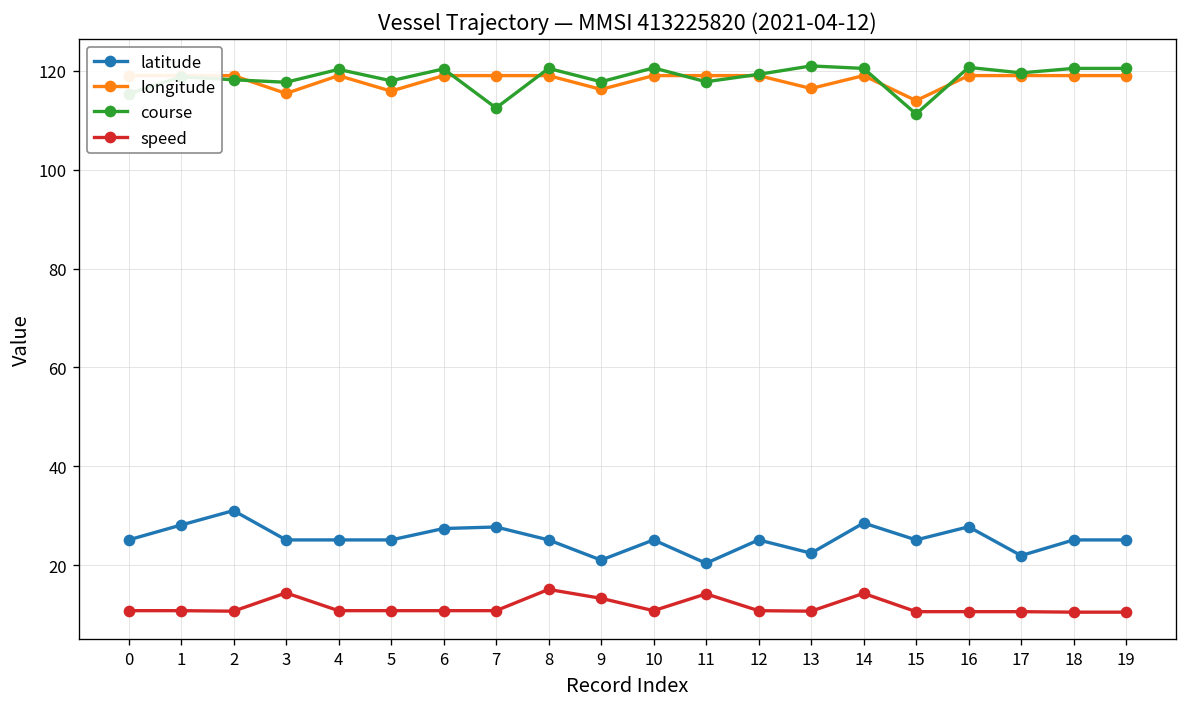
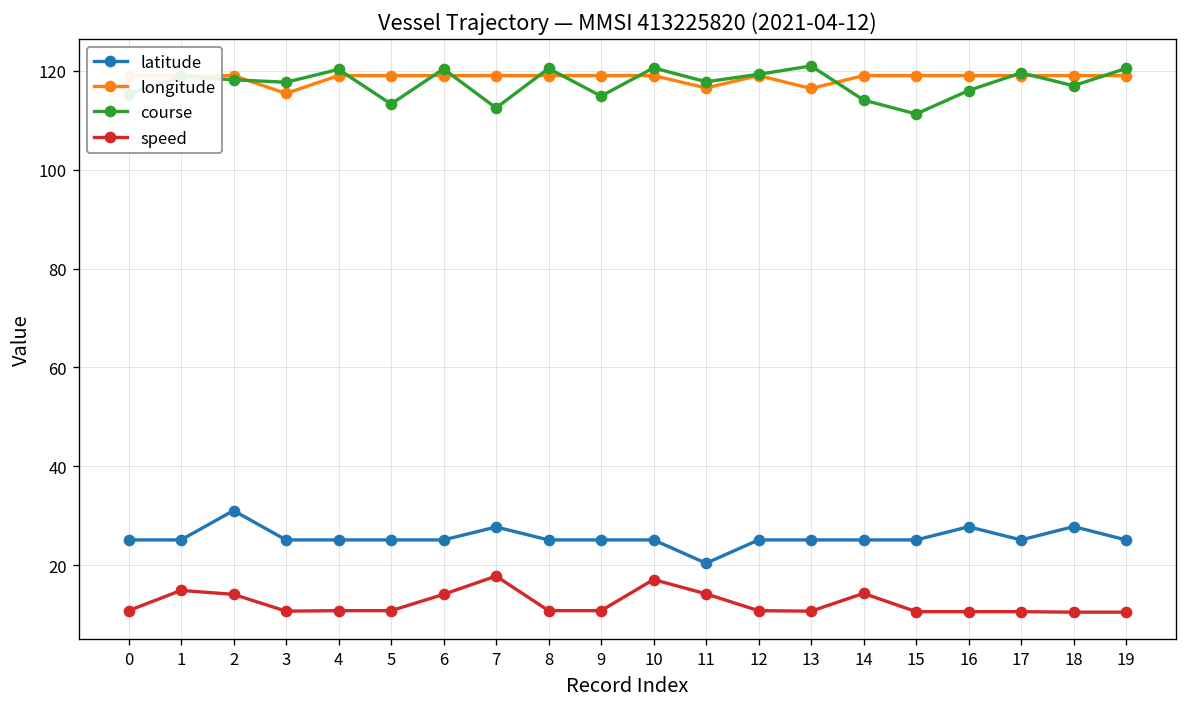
latitude, 1: 28 -> 25
speed, 1: 11 -> 15
speed, 2: 11 -> 14
speed, 3: 14 -> 11
longitude, 5: 116 -> 119
course, 5: 118 -> 113
latitude, 6: 27 -> 25
speed, 6: 11 -> 14
speed, 7: 11 -> 18
speed, 8: 15 -> 11
latitude, 9: 21 -> 25
longitude, 9: 116 -> 119
course, 9: 118 -> 115
speed, 9: 13 -> 11
speed, 10: 11 -> 17
longitude, 11: 119 -> 117
latitude, 13: 22 -> 25
latitude, 14: 29 -> 25
course, 14: 121 -> 114
longitude, 15: 114 -> 119
course, 16: 121 -> 116
latitude, 17: 22 -> 25
latitude, 18: 25 -> 28
course, 18: 121 -> 117
